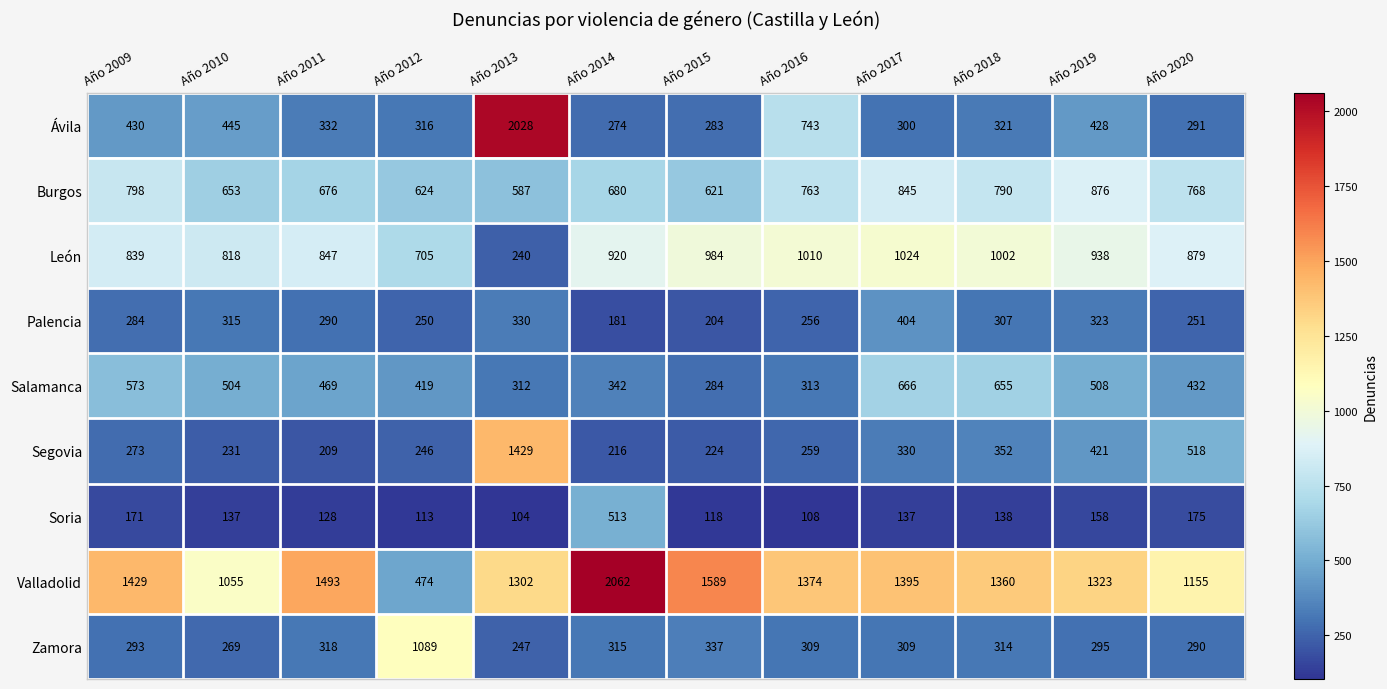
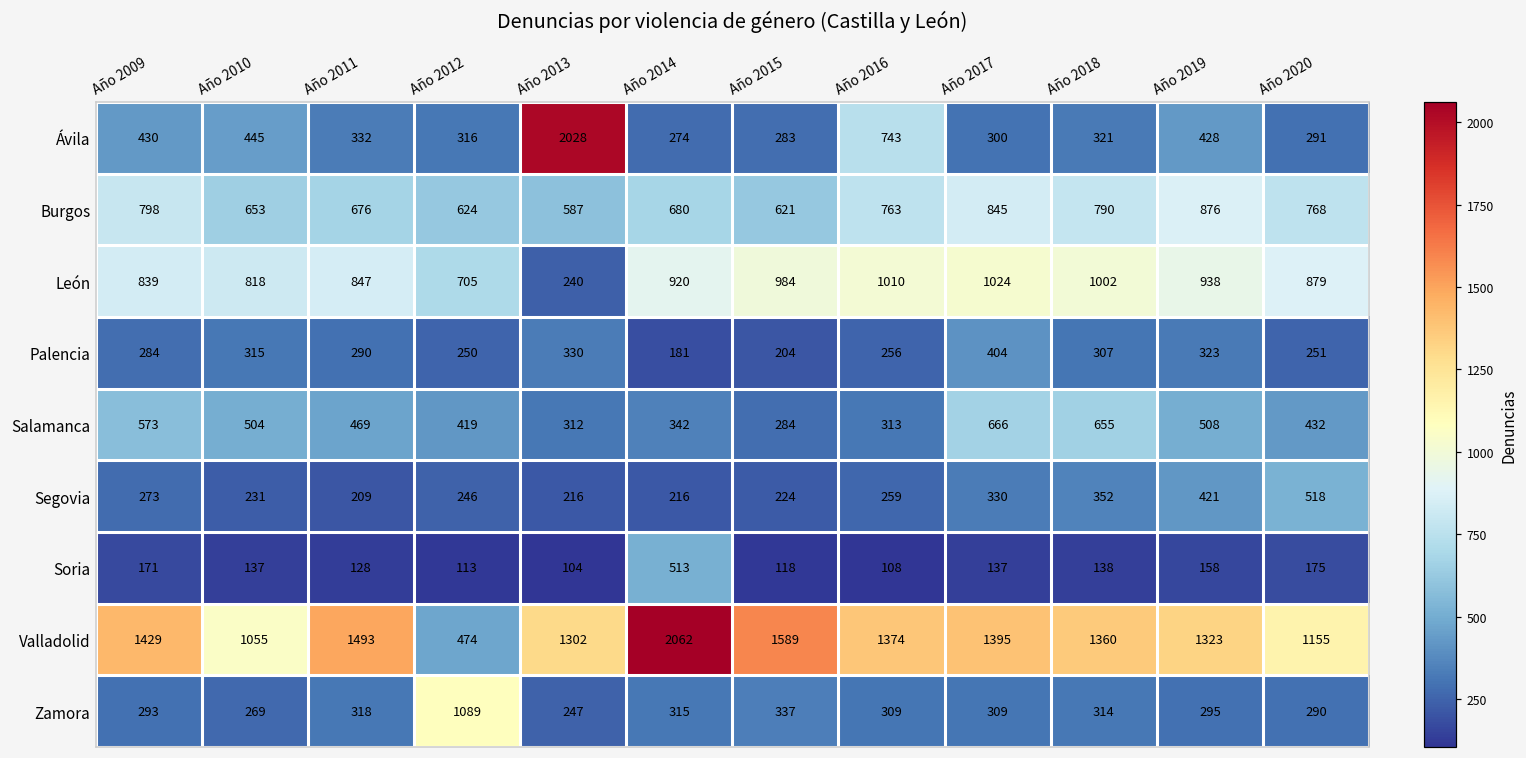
Segovia, Año 2013: 1429 -> 216
